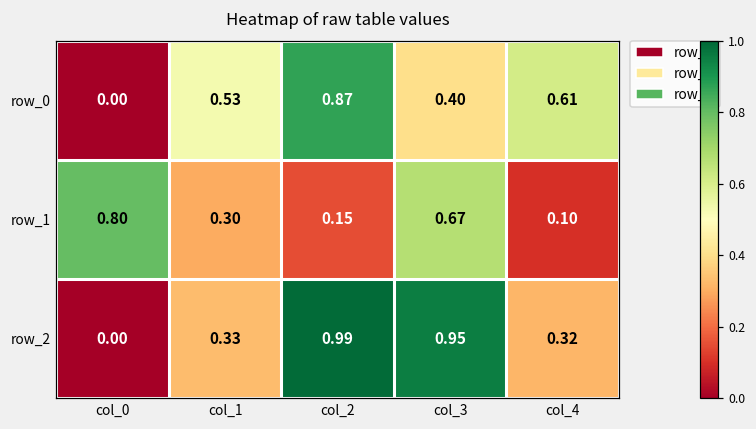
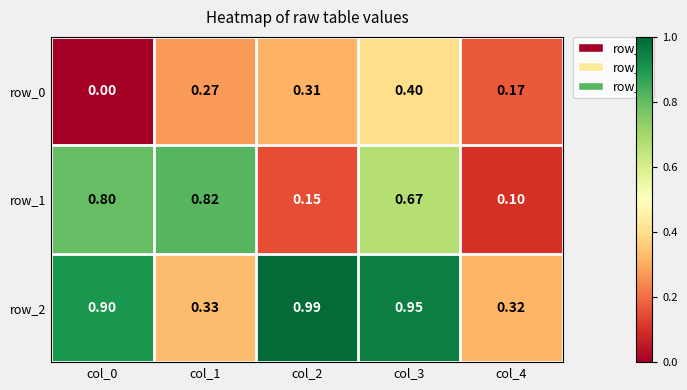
row_0, col_1: 0.53 -> 0.27
row_0, col_2: 0.87 -> 0.31
row_0, col_4: 0.61 -> 0.17
row_1, col_1: 0.30 -> 0.82
row_2, col_0: 0.00 -> 0.90
